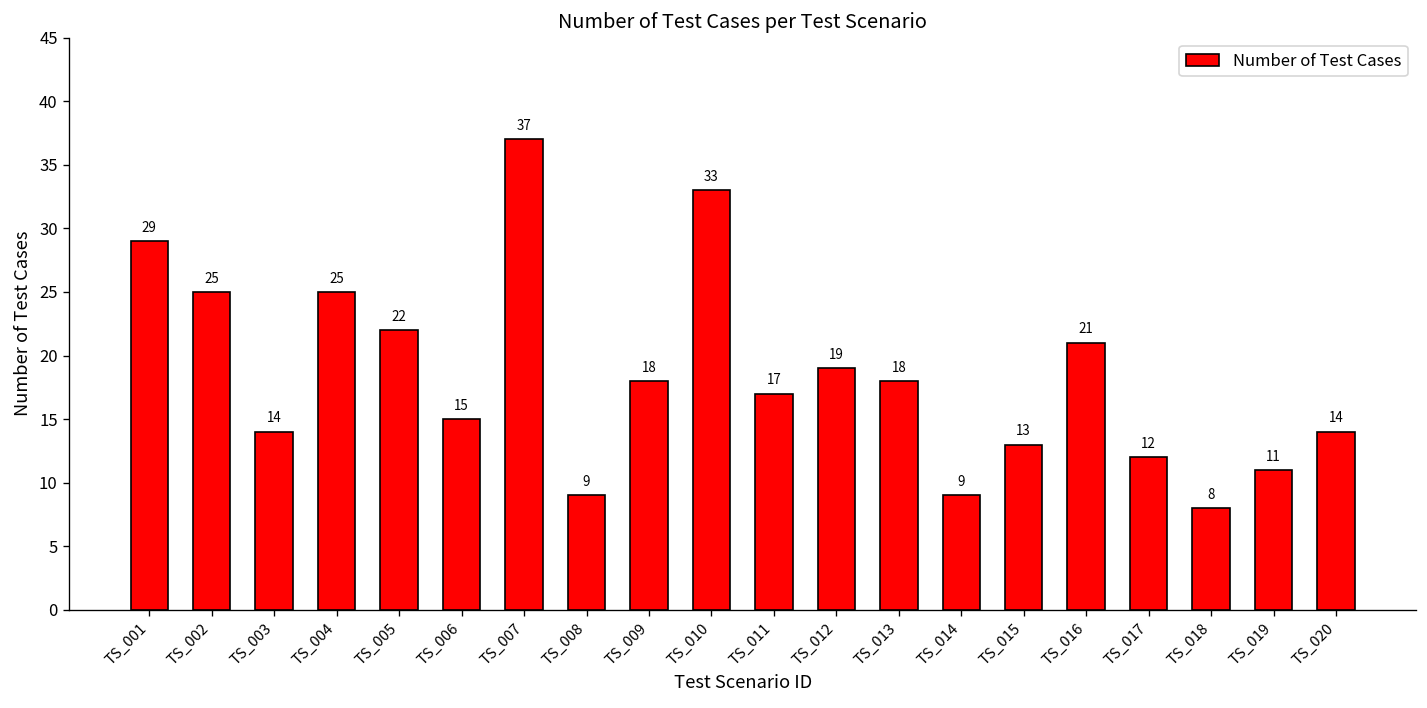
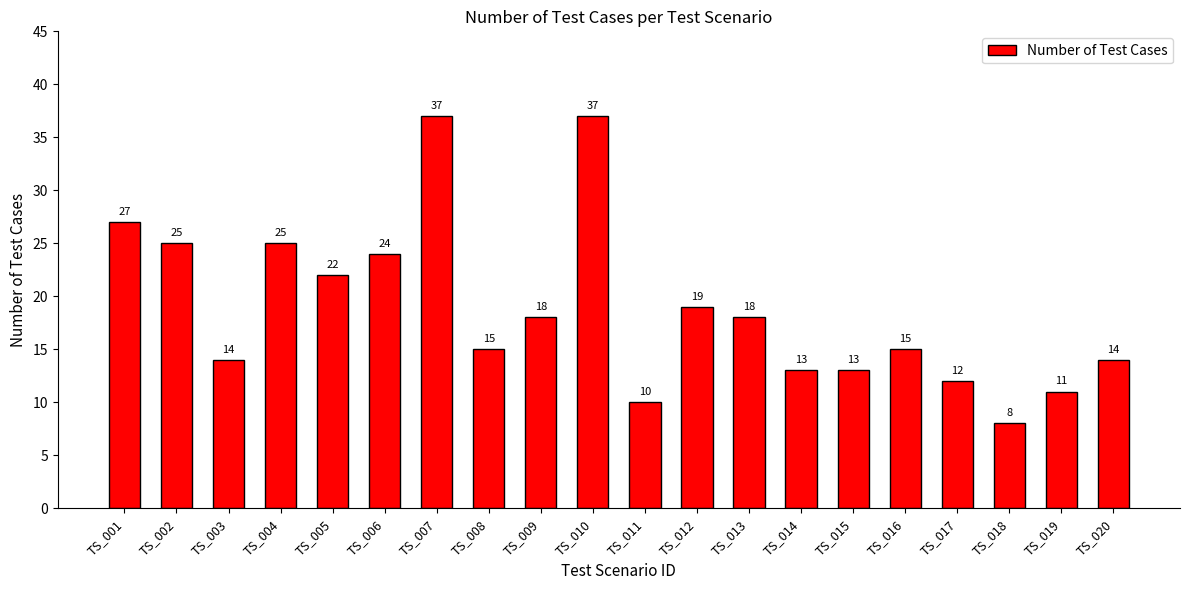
TS_001: 29 -> 27
TS_006: 15 -> 24
TS_008: 9 -> 15
TS_010: 33 -> 37
TS_011: 17 -> 10
TS_014: 9 -> 13
TS_016: 21 -> 15
